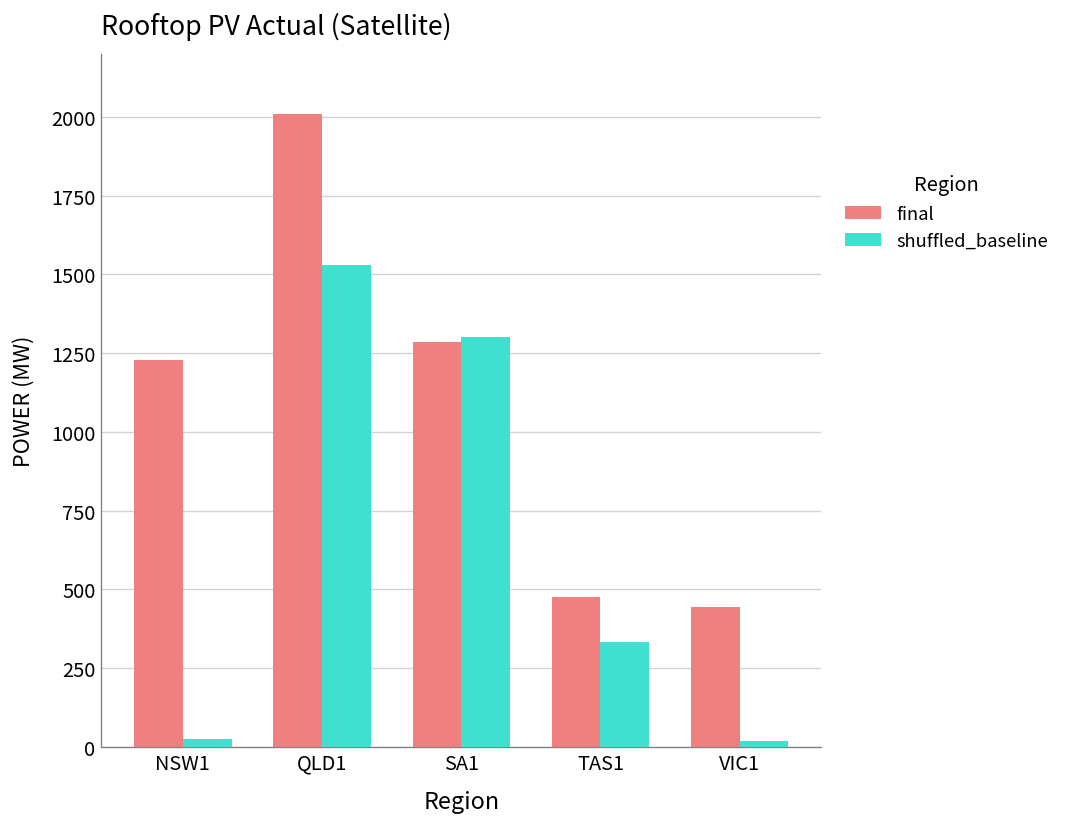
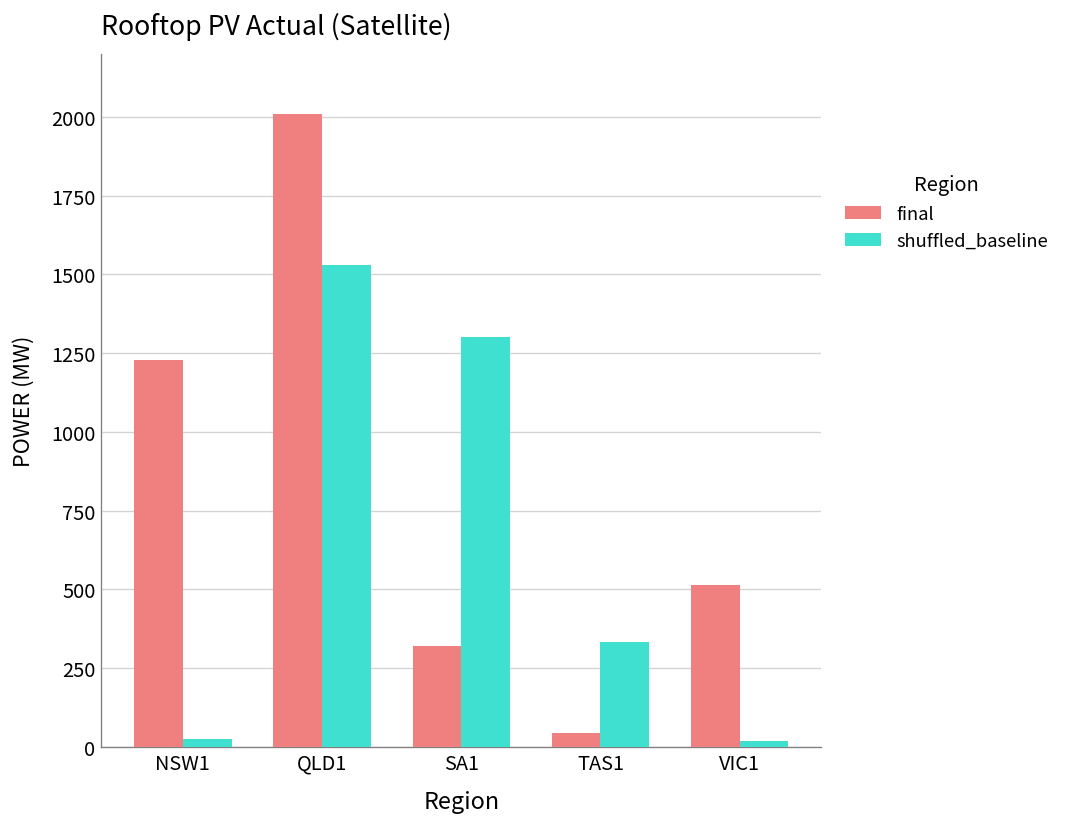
final, SA1: 1290 -> 320
final, TAS1: 470 -> 50
final, VIC1: 450 -> 510
